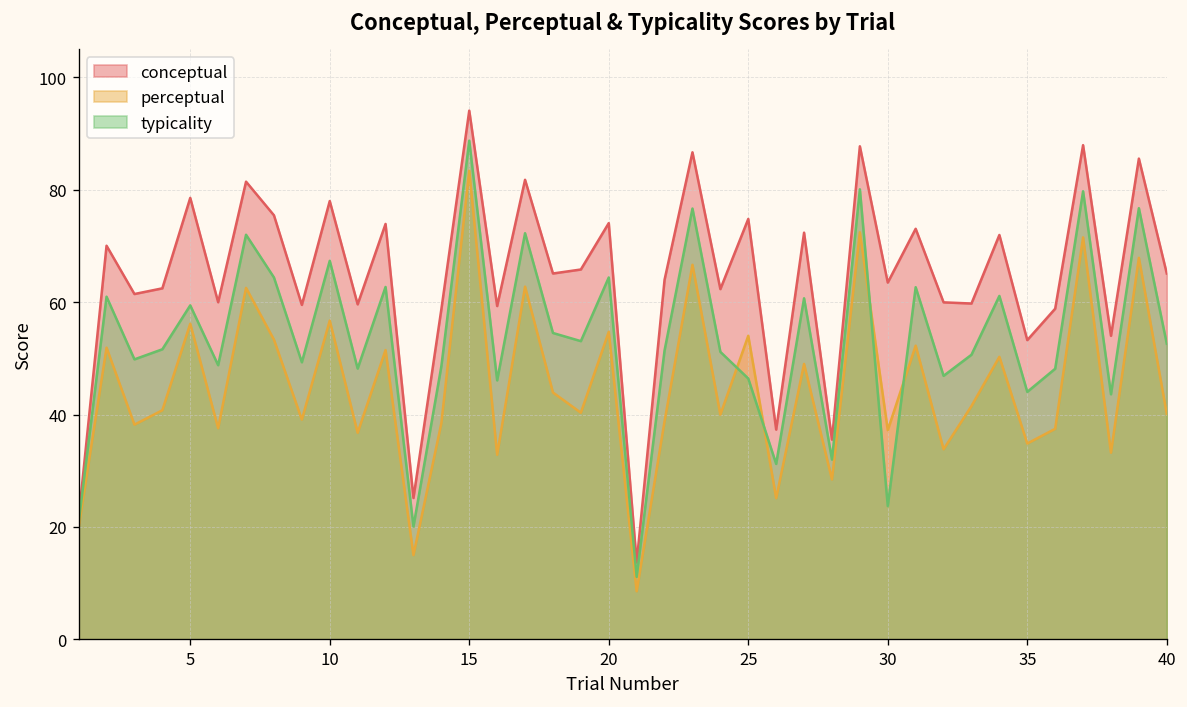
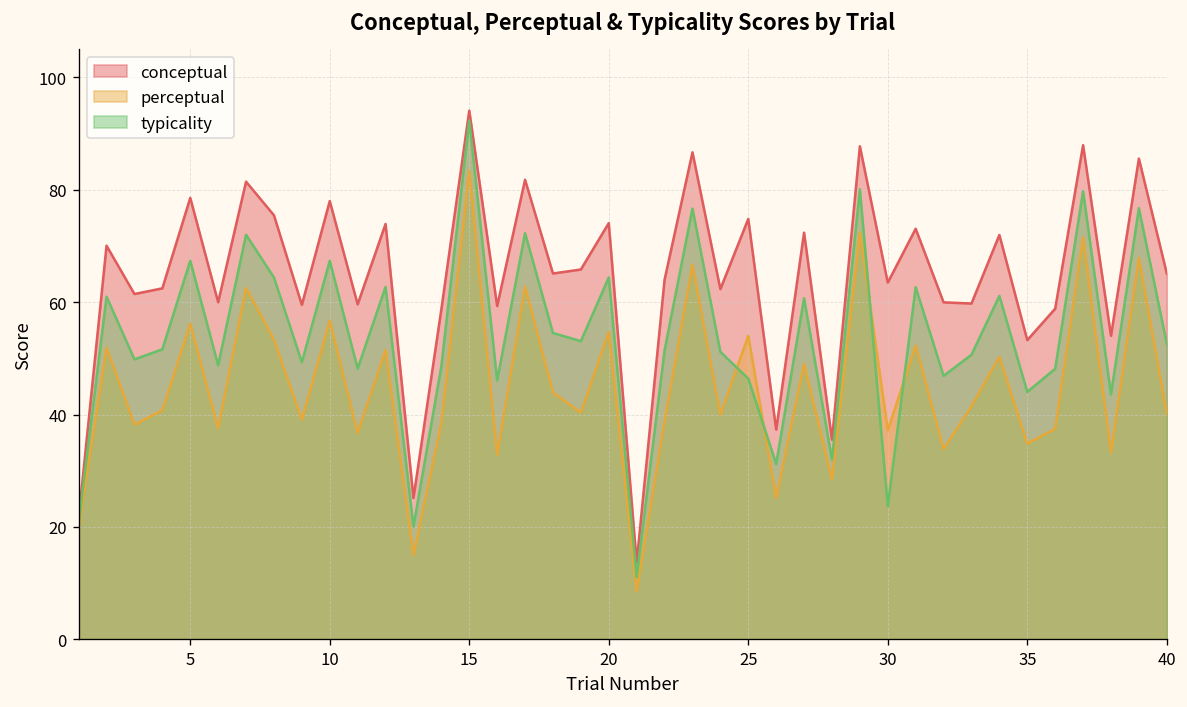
typicality, 5: 59 -> 67
typicality, 15: 89 -> 92
